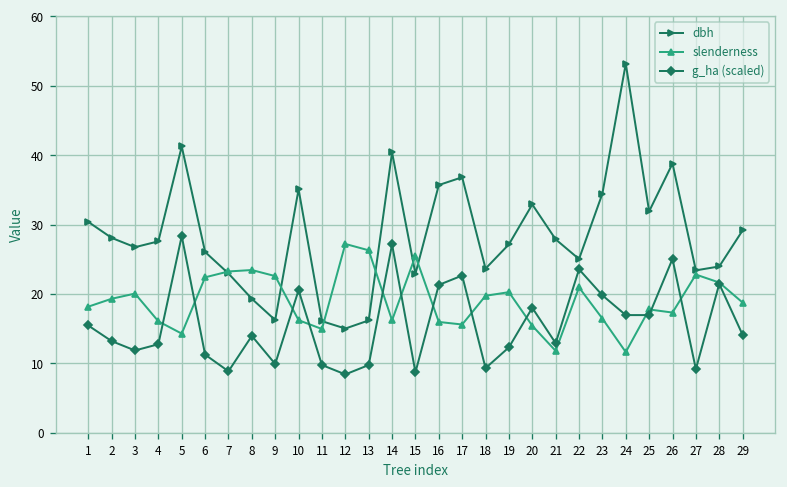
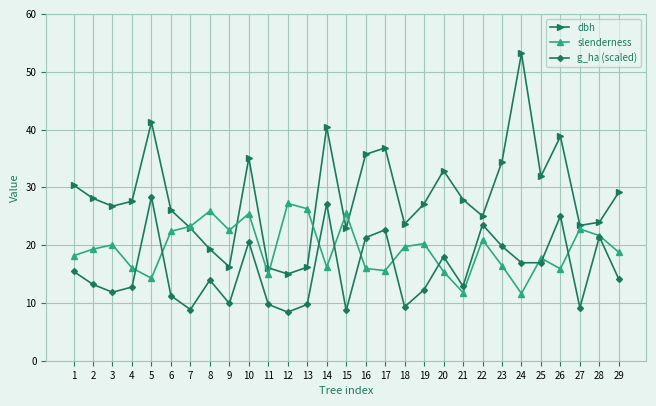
slenderness, 8: 23 -> 26
slenderness, 10: 16 -> 25
slenderness, 26: 17 -> 16
